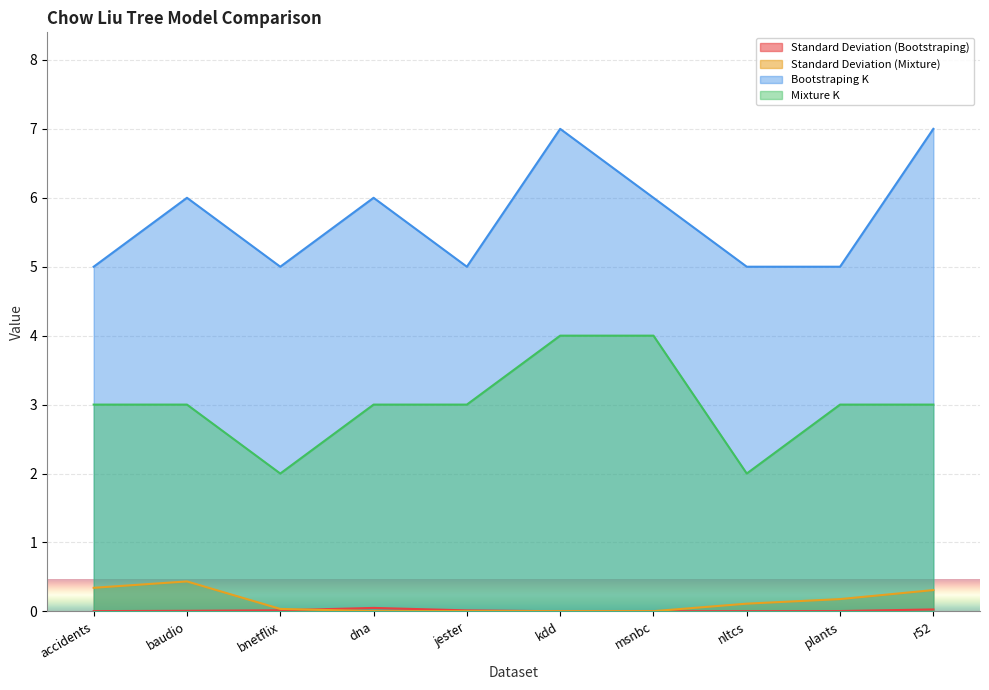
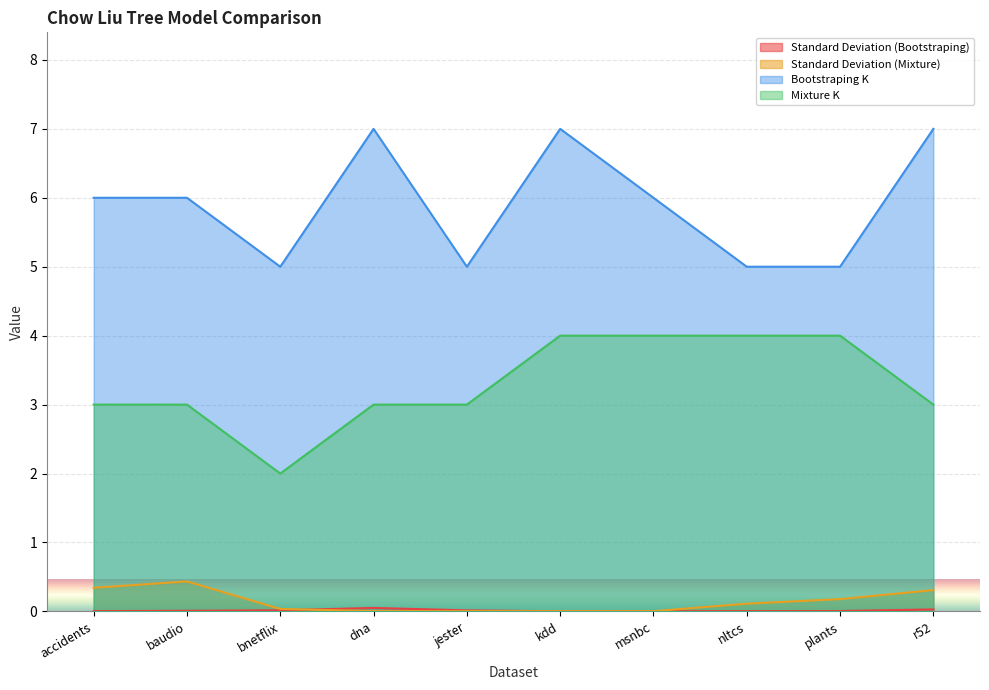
Bootstraping K, accidents: 5 -> 6
Bootstraping K, dna: 6 -> 7
Mixture K, nltcs: 2 -> 4
Mixture K, plants: 3 -> 4
